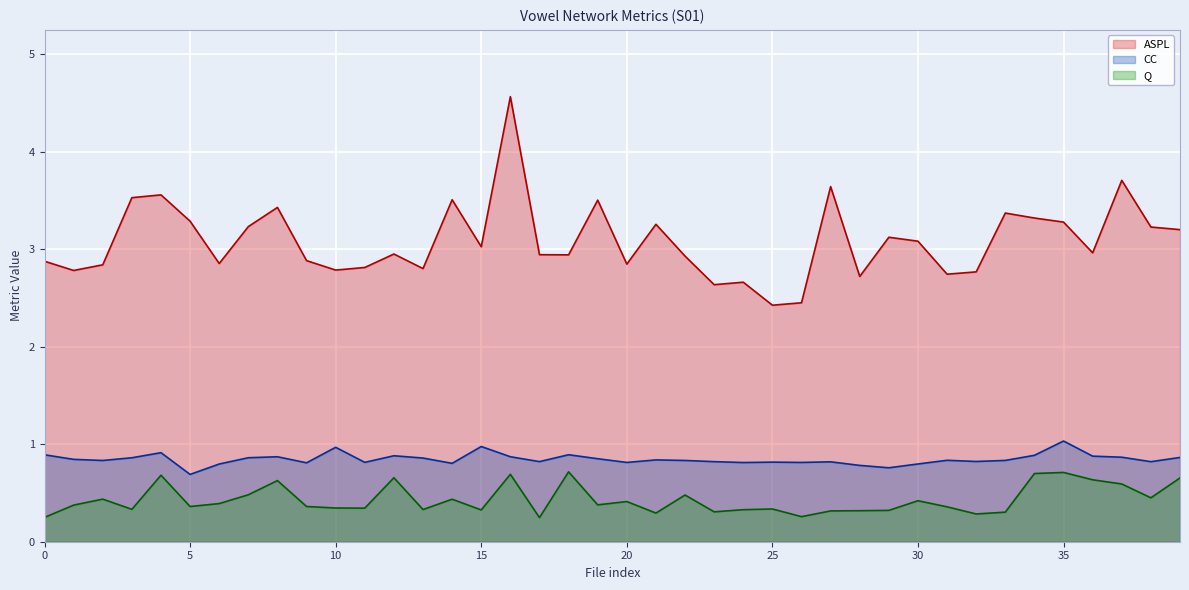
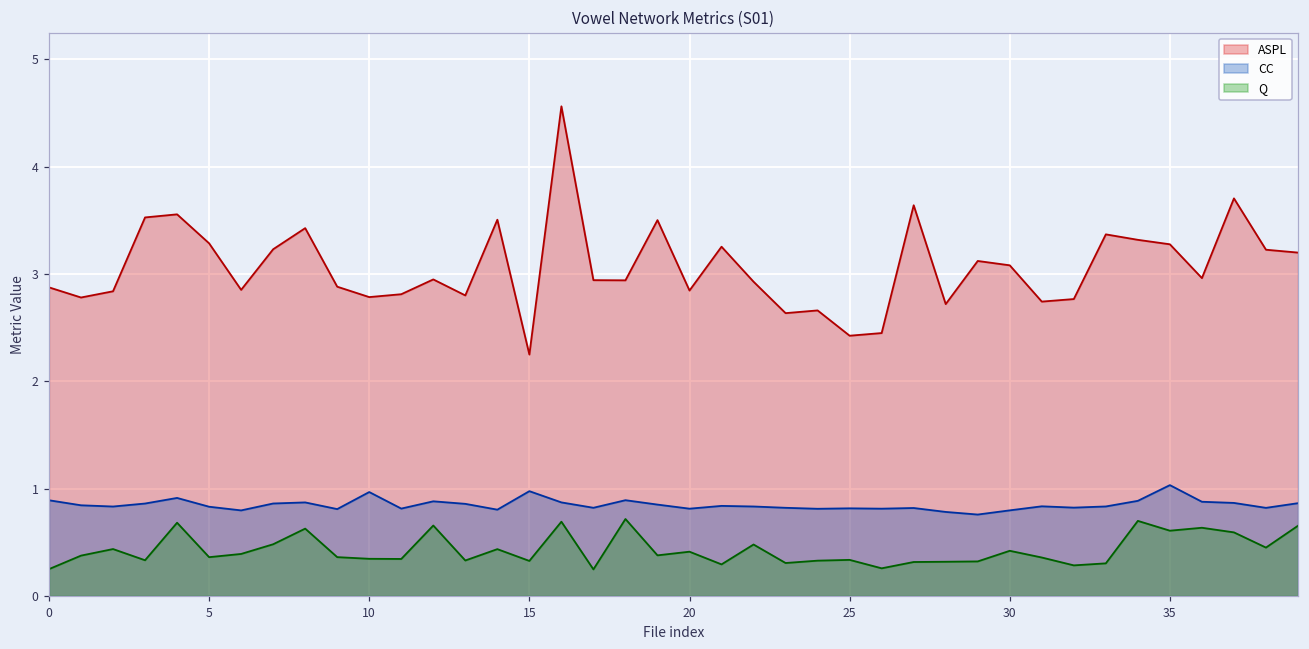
CC, 5: 0.7 -> 0.8
ASPL, 15: 3.0 -> 2.2
Q, 35: 0.7 -> 0.6
